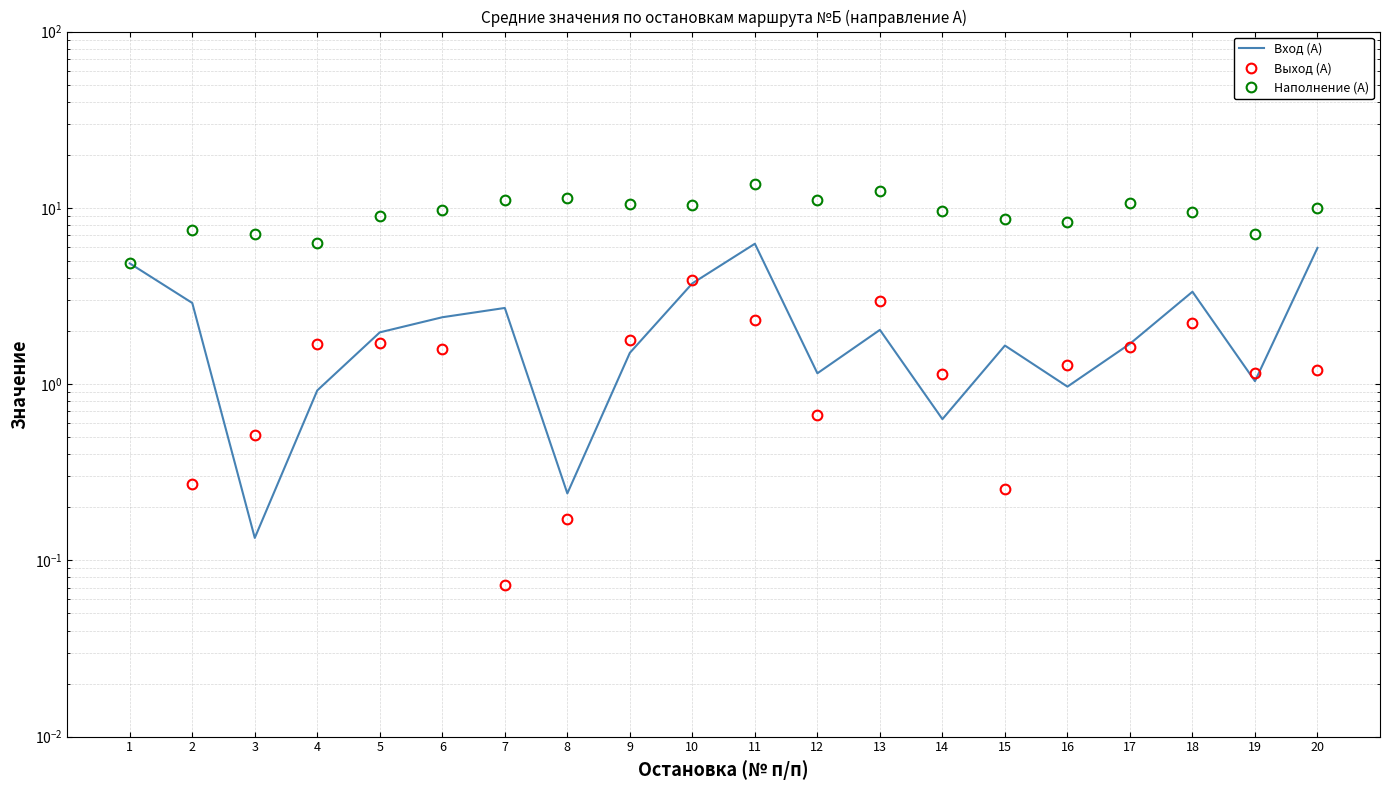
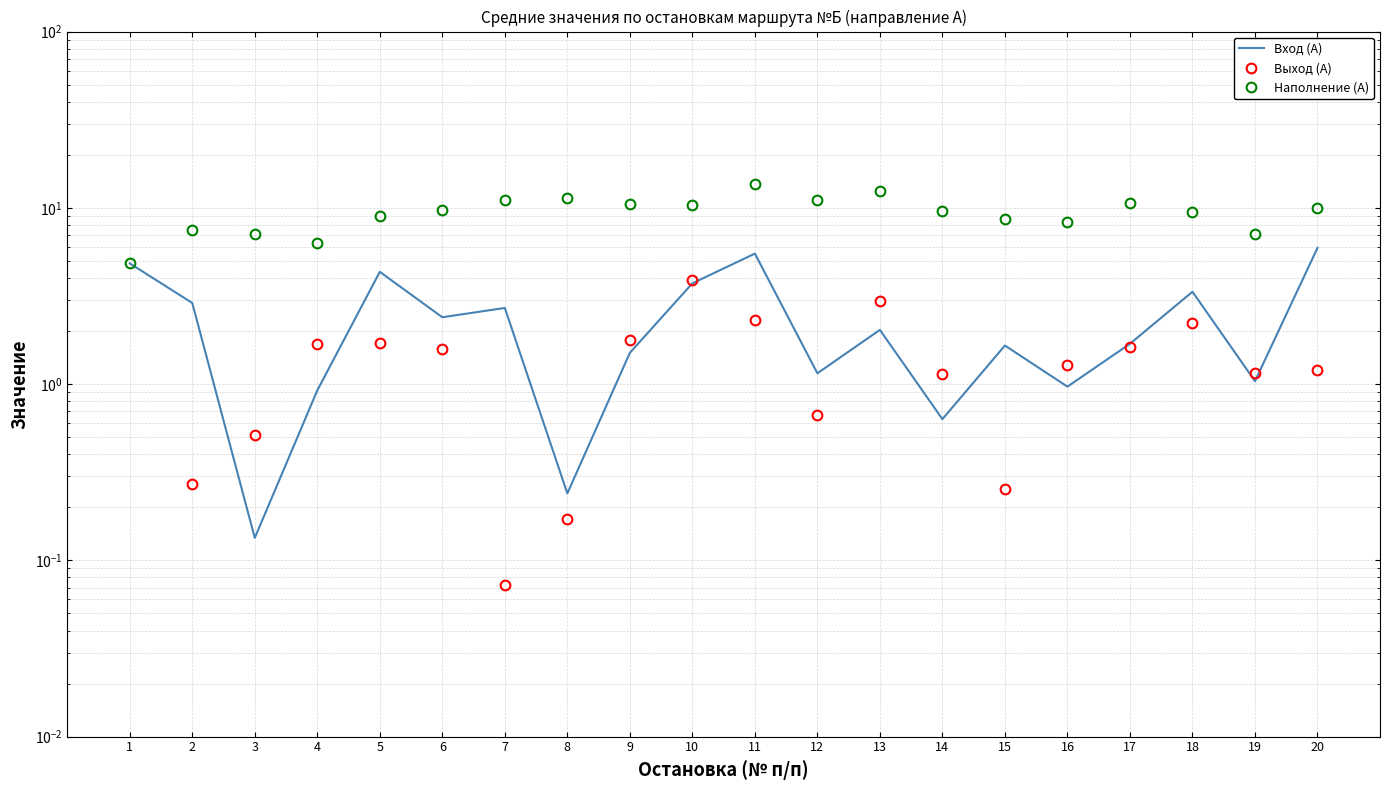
Вход (А), 5: 2.0 -> 4.3
Вход (А), 11: 6.3 -> 5.5
